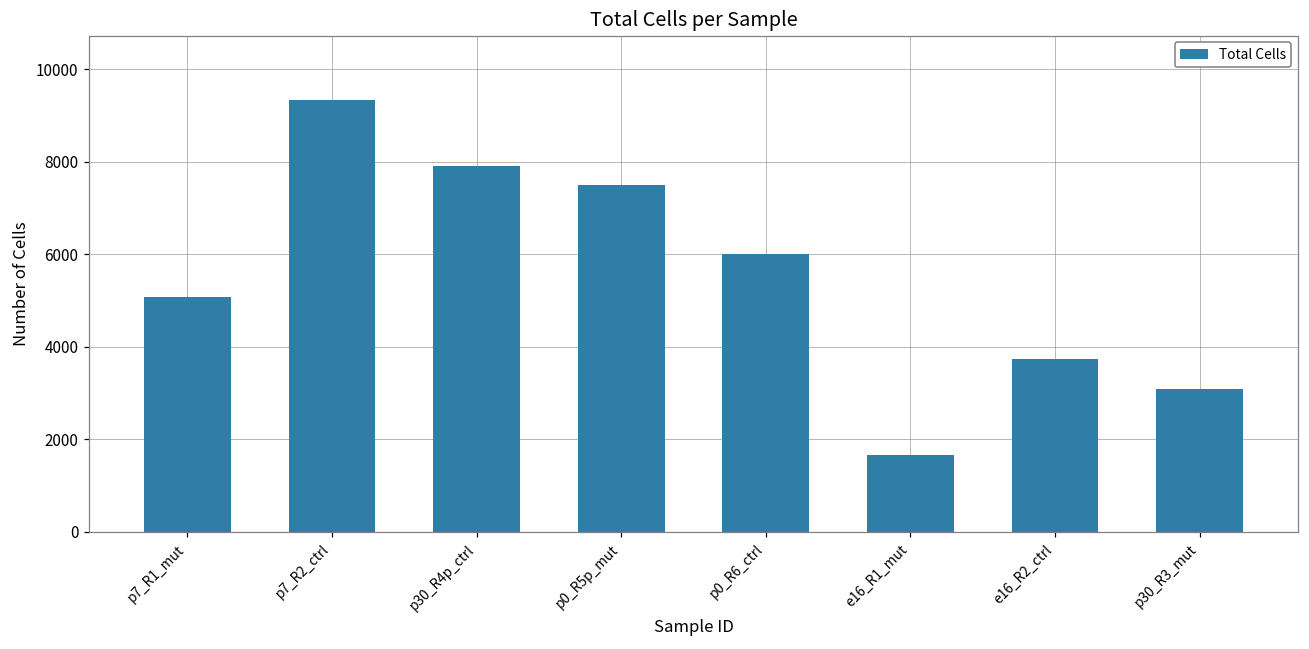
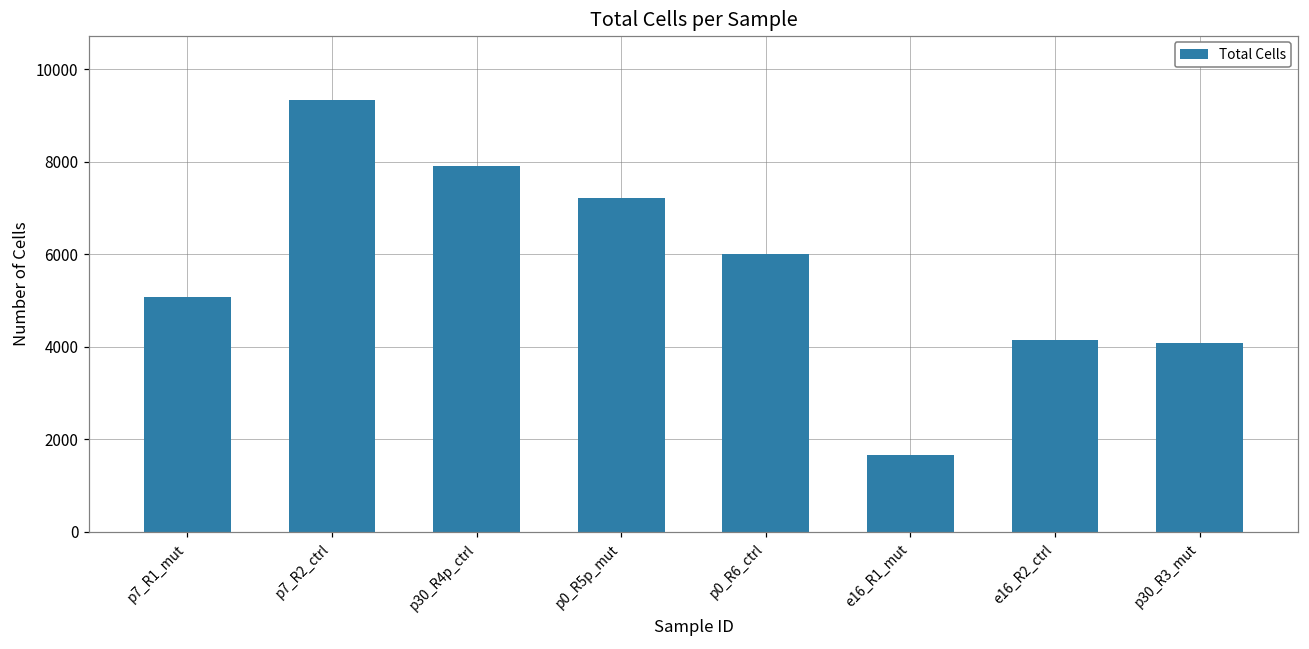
p0_R5p_mut: 7500 -> 7200
e16_R2_ctrl: 3700 -> 4200
p30_R3_mut: 3100 -> 4100
